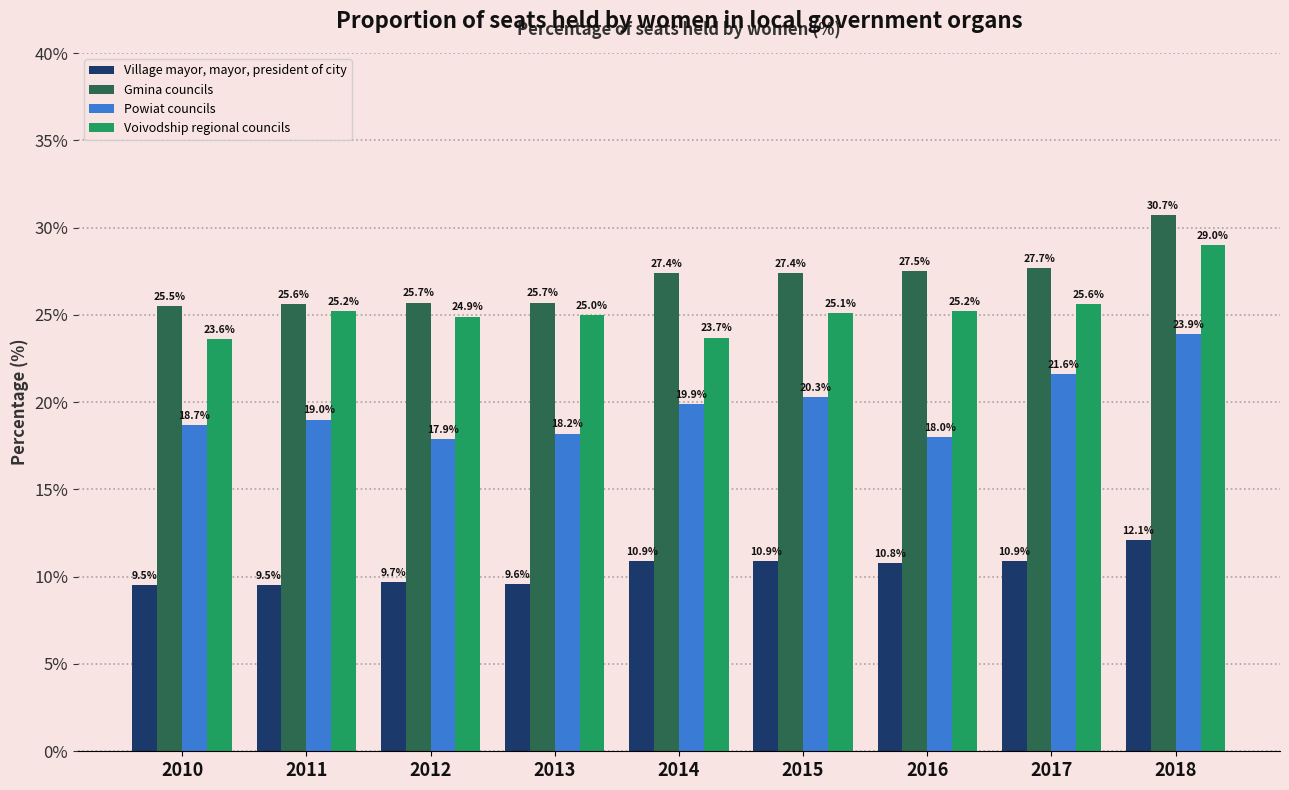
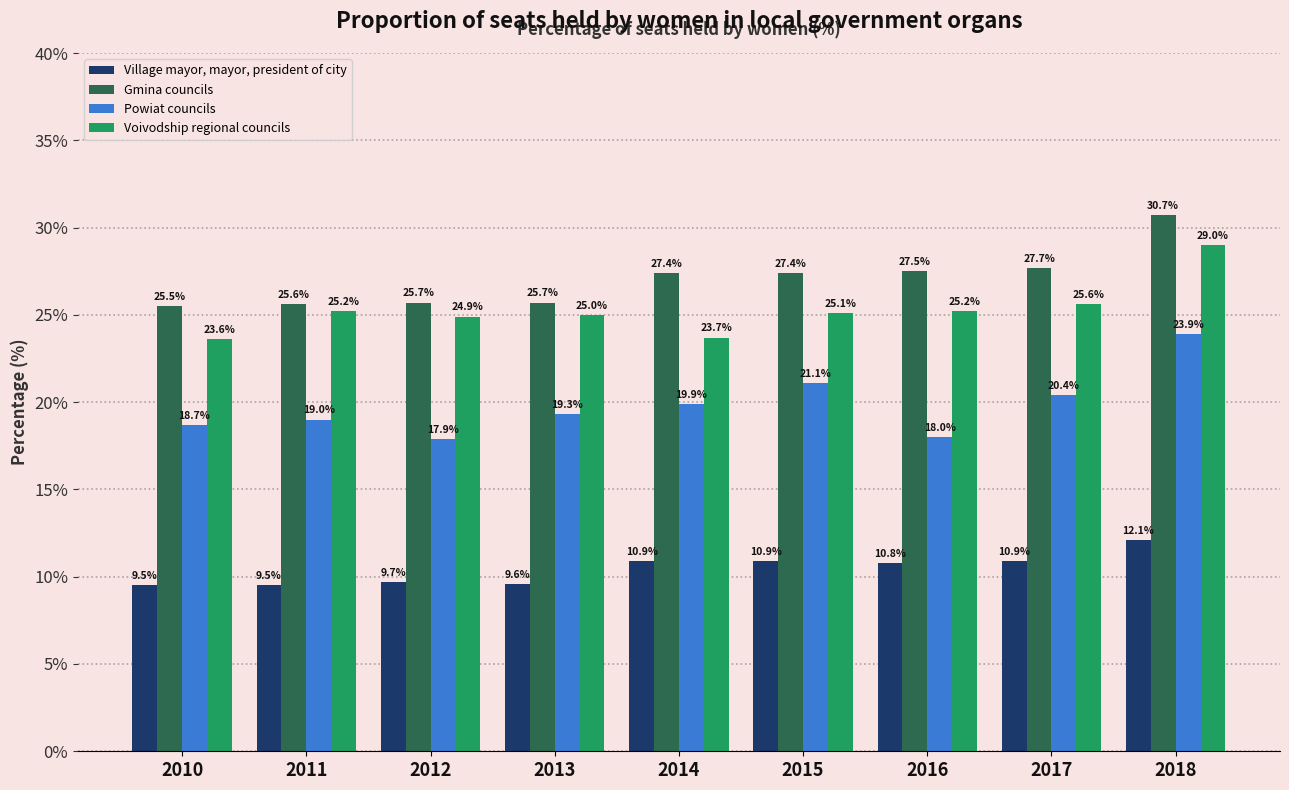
Powiat councils, 2013: 18.2% -> 19.3%
Powiat councils, 2015: 20.3% -> 21.1%
Powiat councils, 2017: 21.6% -> 20.4%
